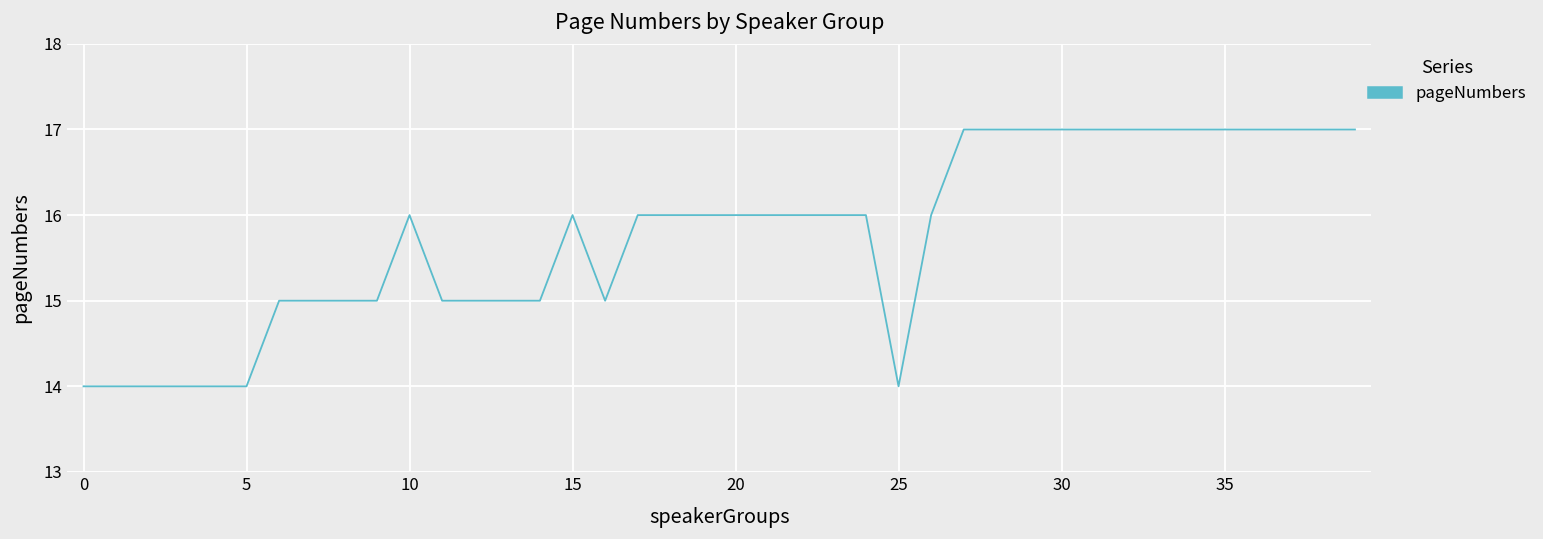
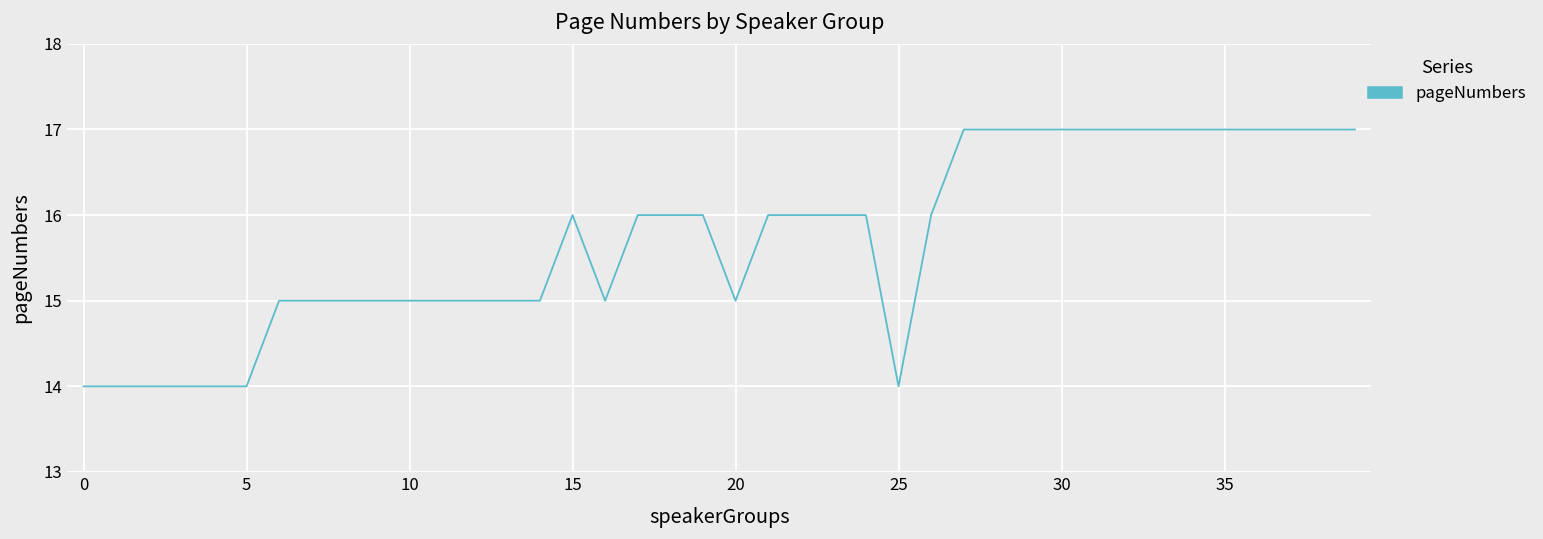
10: 16 -> 15
20: 16 -> 15
